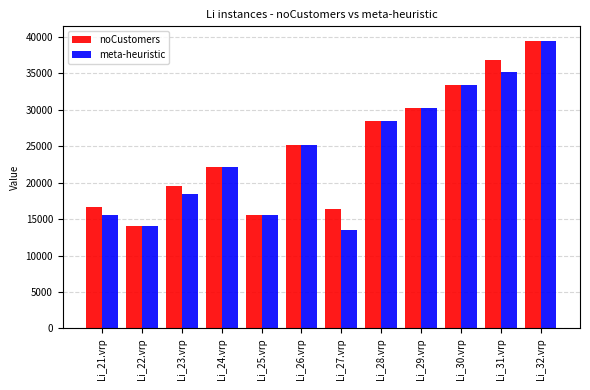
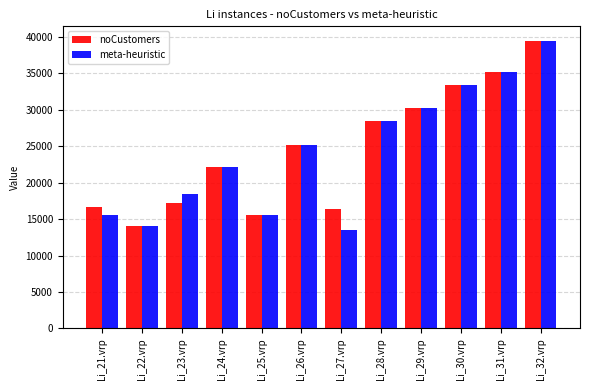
noCustomers, Li_23.vrp: 20000 -> 17000
noCustomers, Li_31.vrp: 37000 -> 35000
